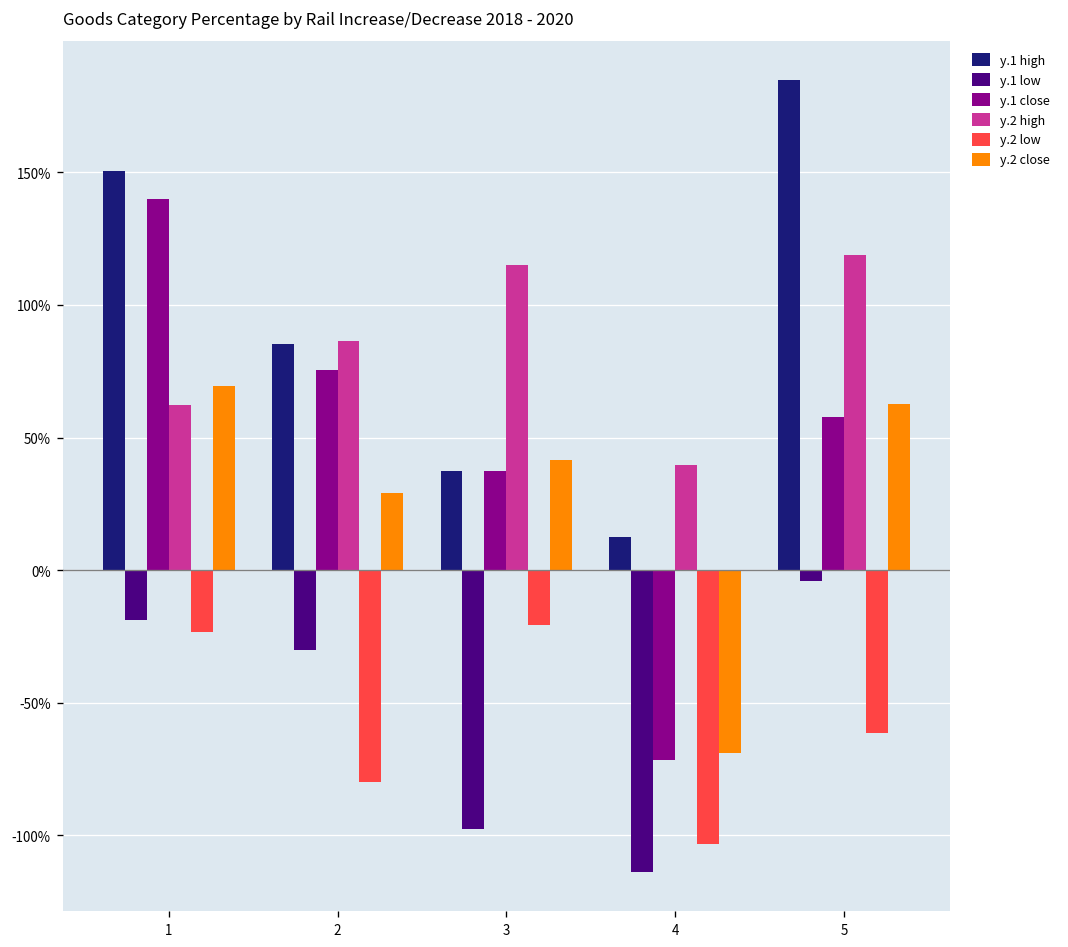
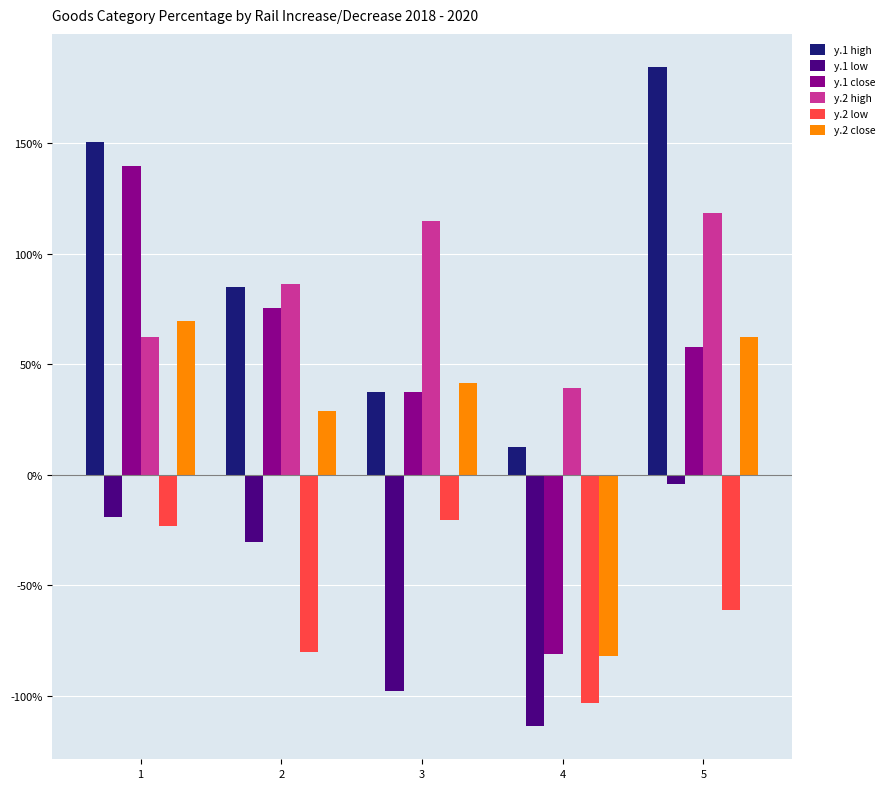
y.1 close, 4: -72% -> -81%
y.2 close, 4: -69% -> -82%
